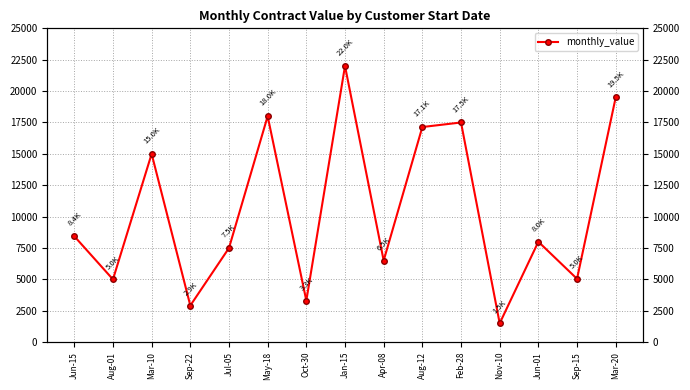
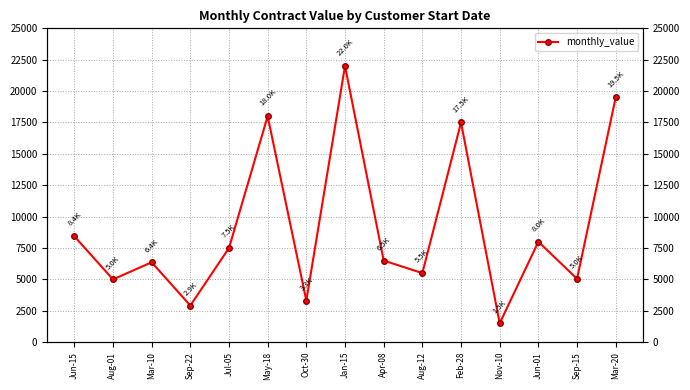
Mar-10: 15.0K -> 6.4K
Aug-12: 17.1K -> 5.5K
